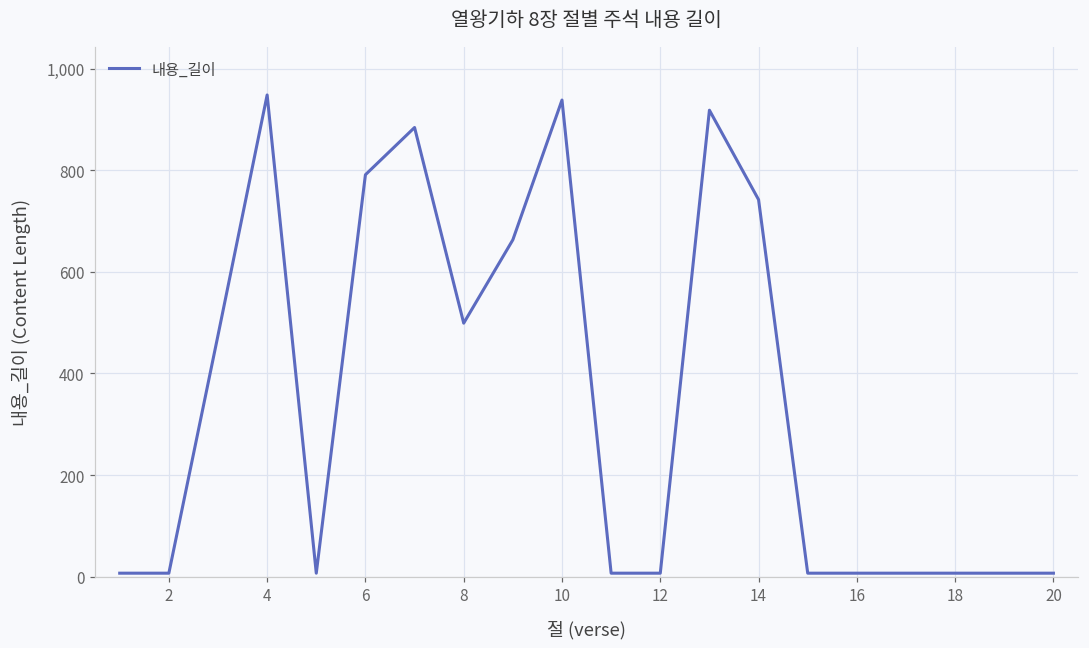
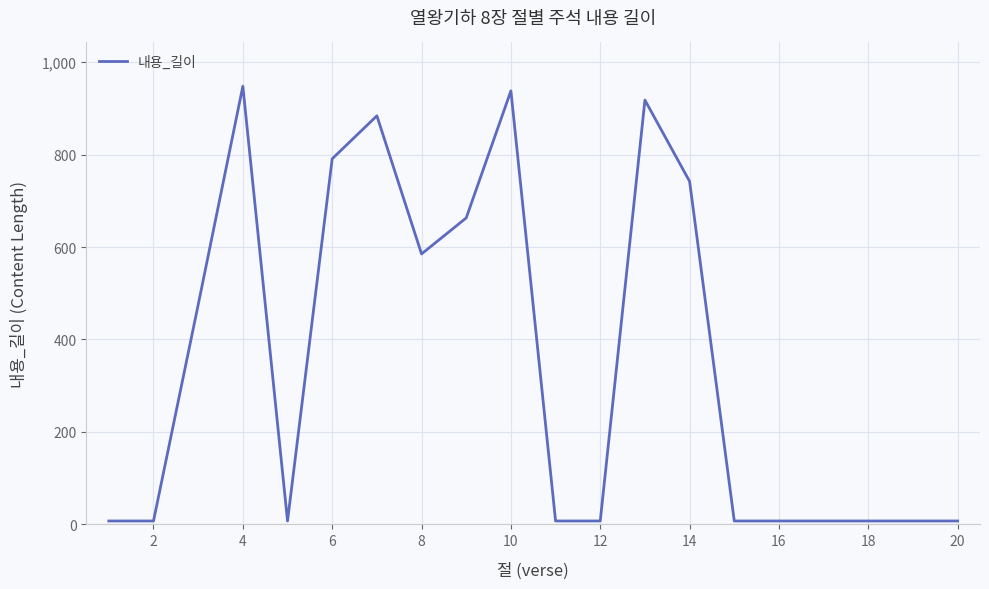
8: 500 -> 590
